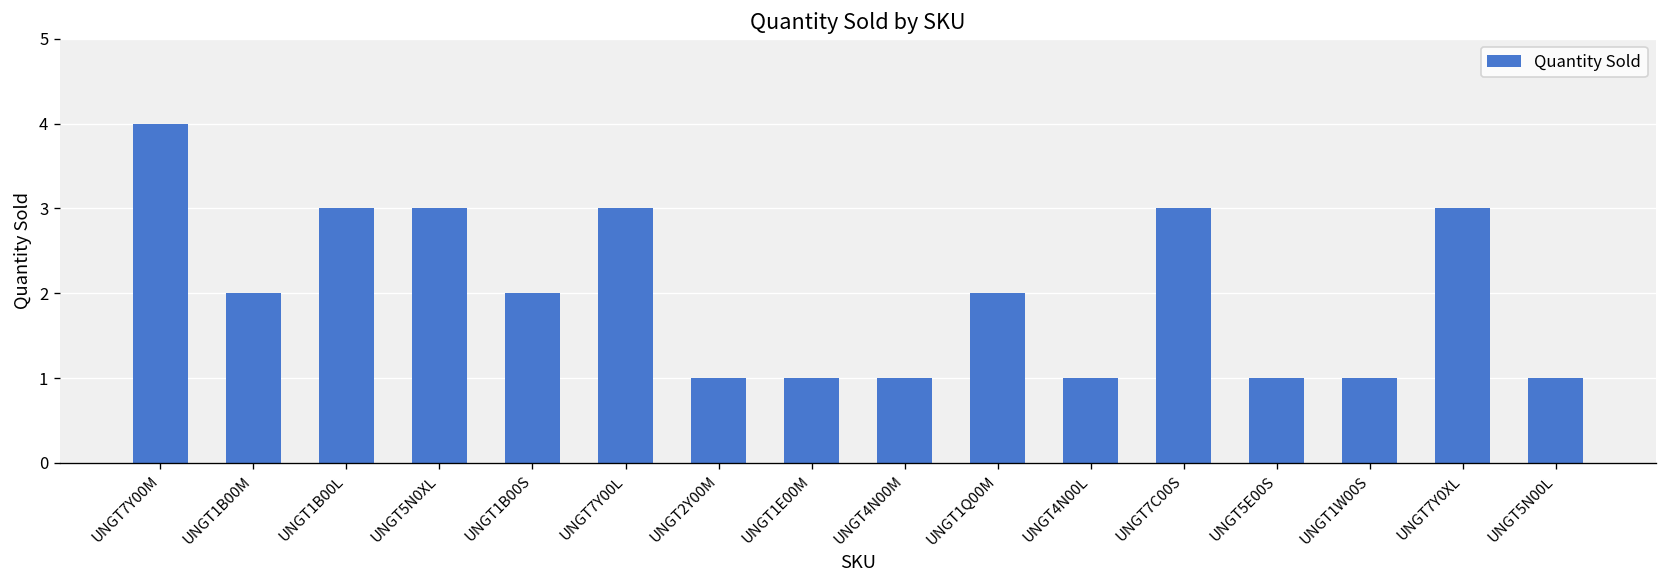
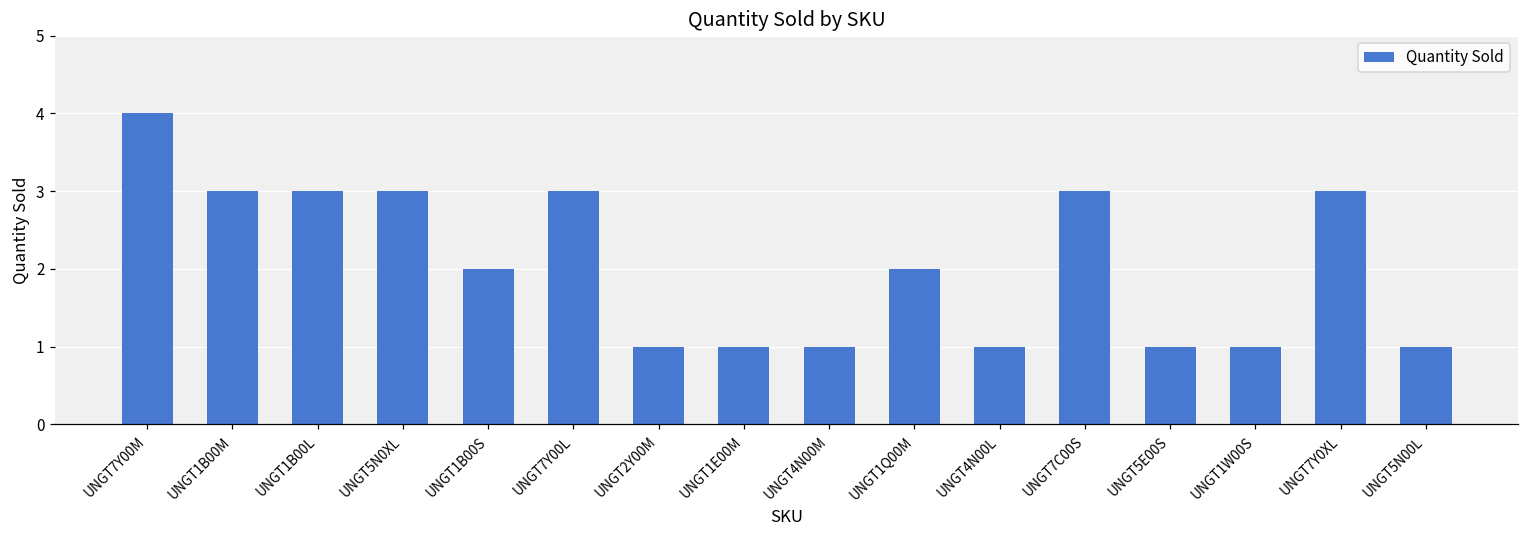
UNGT1B00M: 2 -> 3
